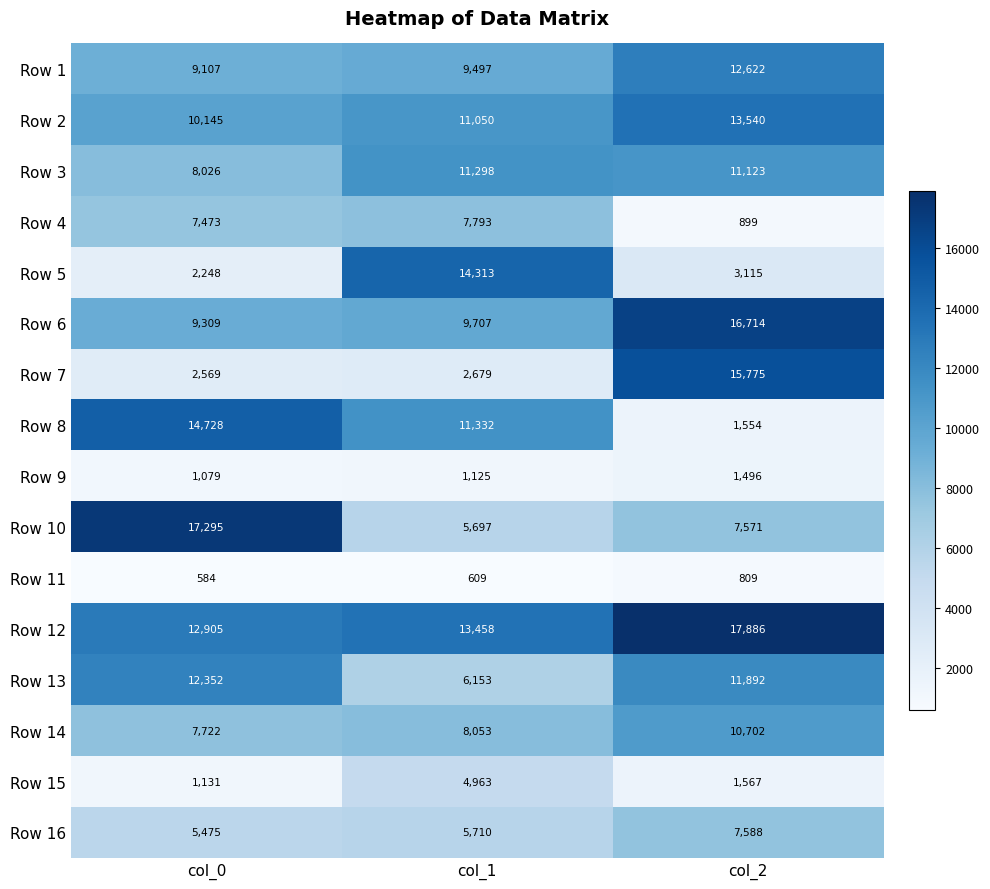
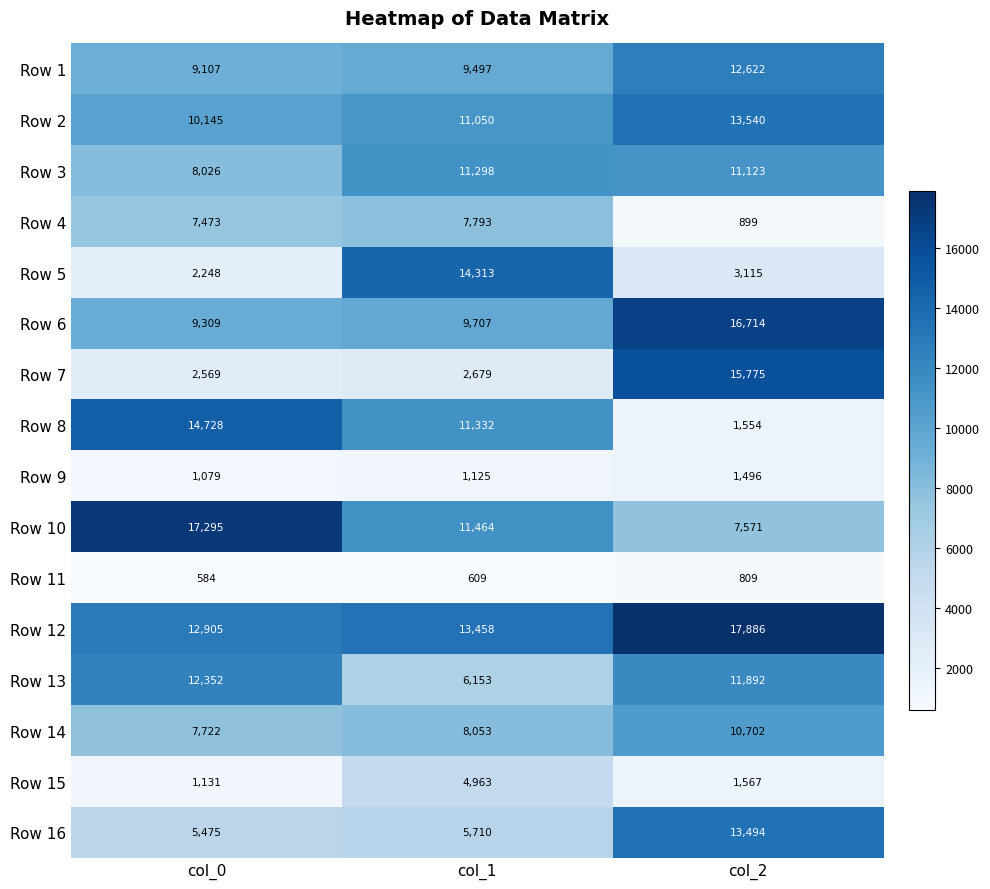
Row 10, col_1: 5,697 -> 11,464
Row 16, col_2: 7,588 -> 13,494
